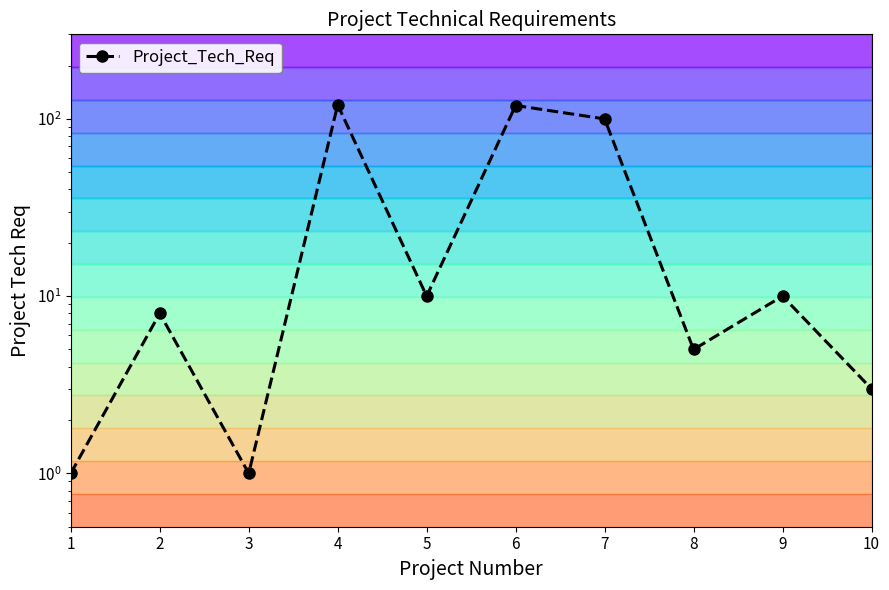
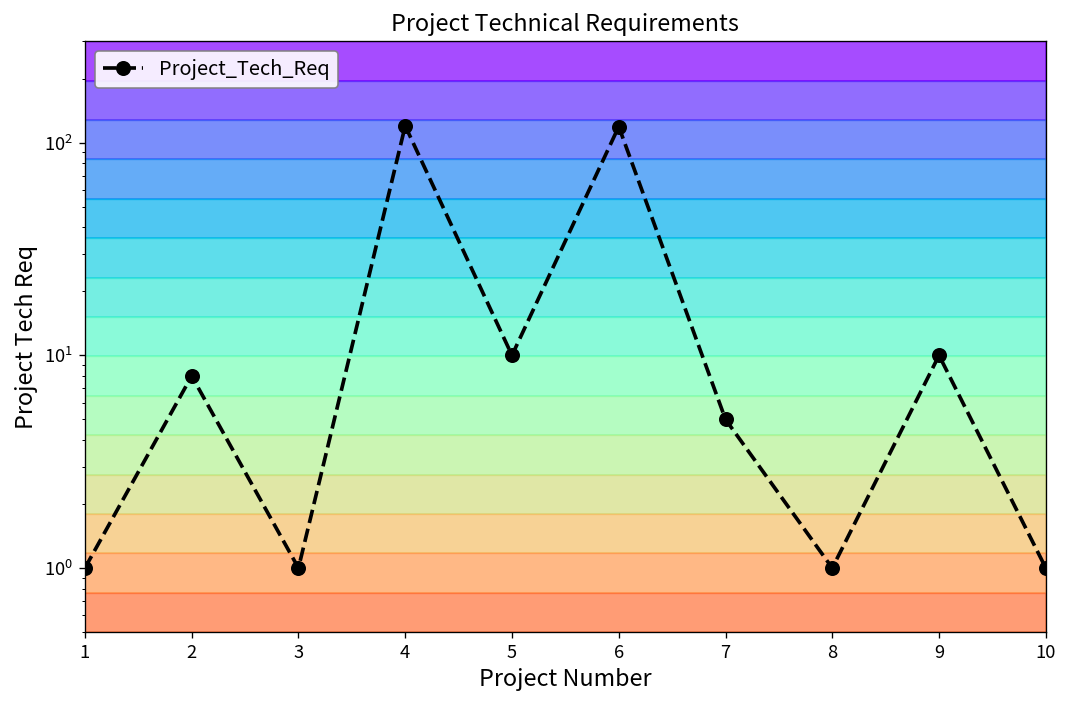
Project_Tech_Req, 7: 100 -> 5
Project_Tech_Req, 8: 5 -> 1
Project_Tech_Req, 10: 3 -> 1
